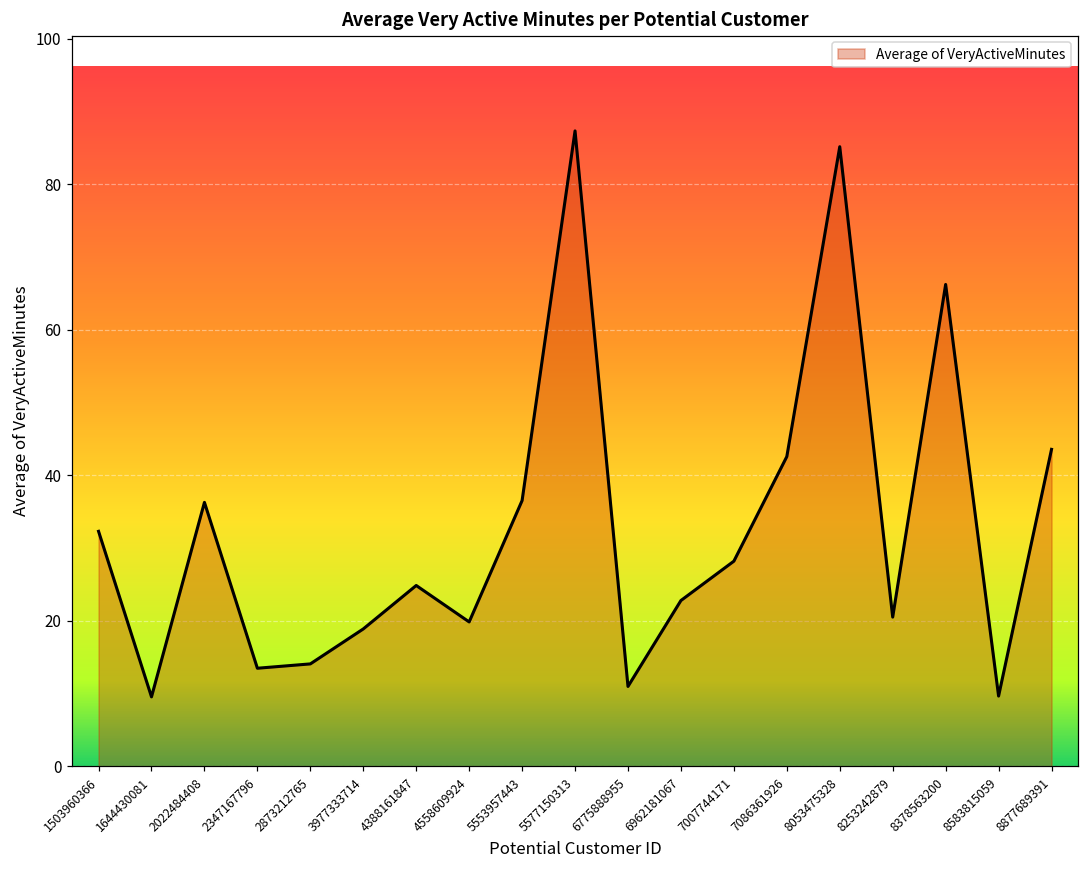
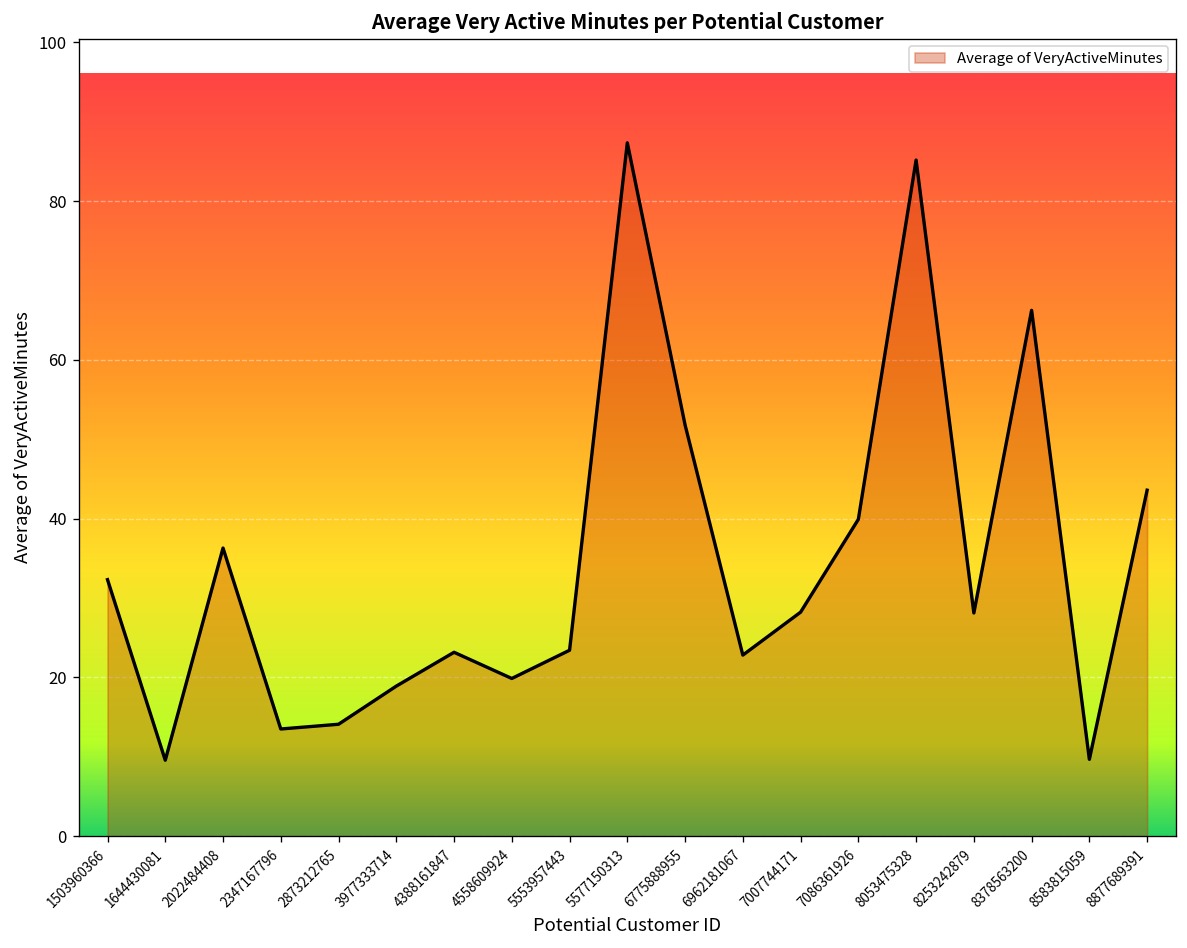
4388161847: 25 -> 23
5553957443: 37 -> 23
6775888955: 11 -> 52
7086361926: 43 -> 40
8253242879: 21 -> 28
